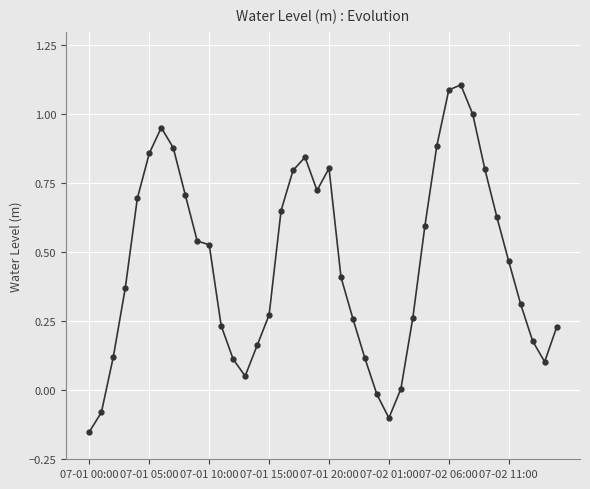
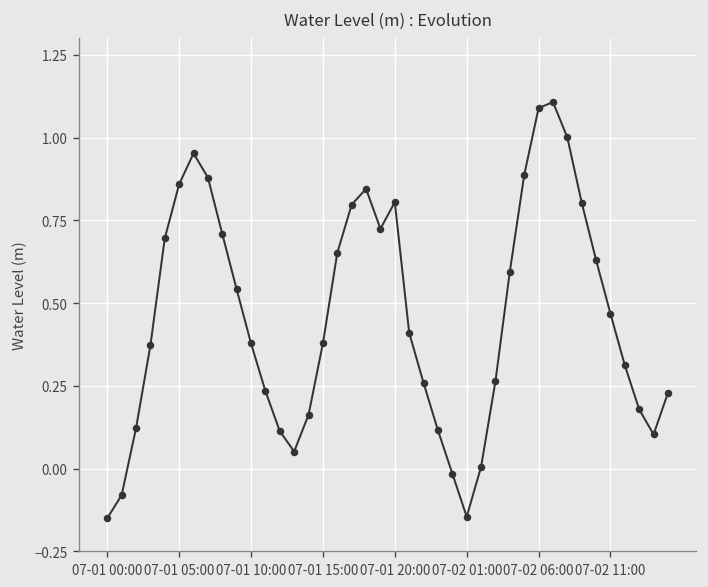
07-01 10:00: 0.53 -> 0.38
07-01 15:00: 0.27 -> 0.38
07-02 01:00: -0.10 -> -0.15
